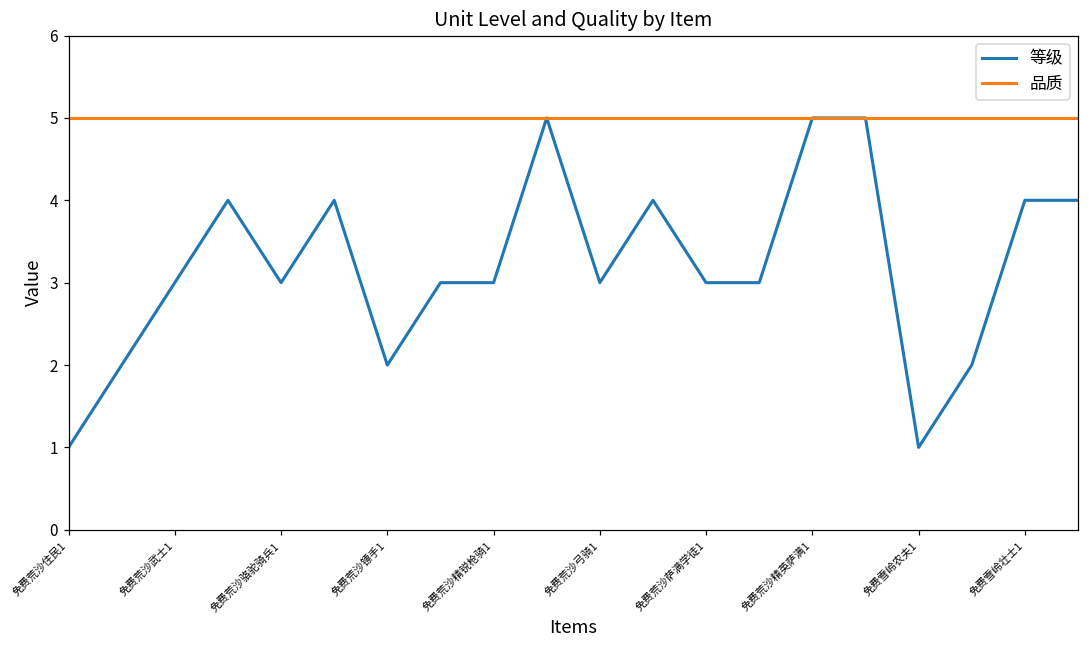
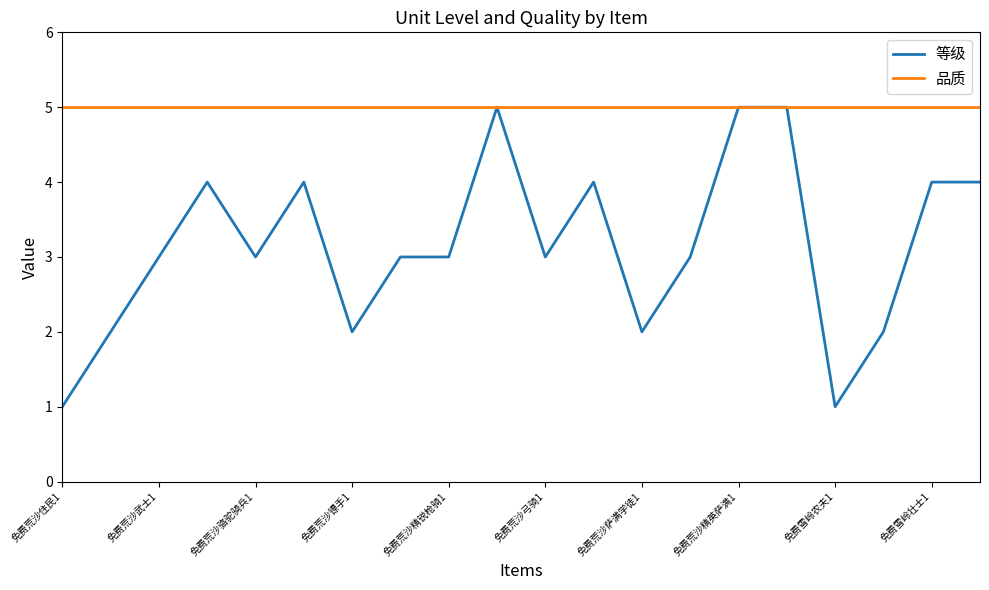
等级, 免费荒沙萨满学徒1: 3 -> 2
